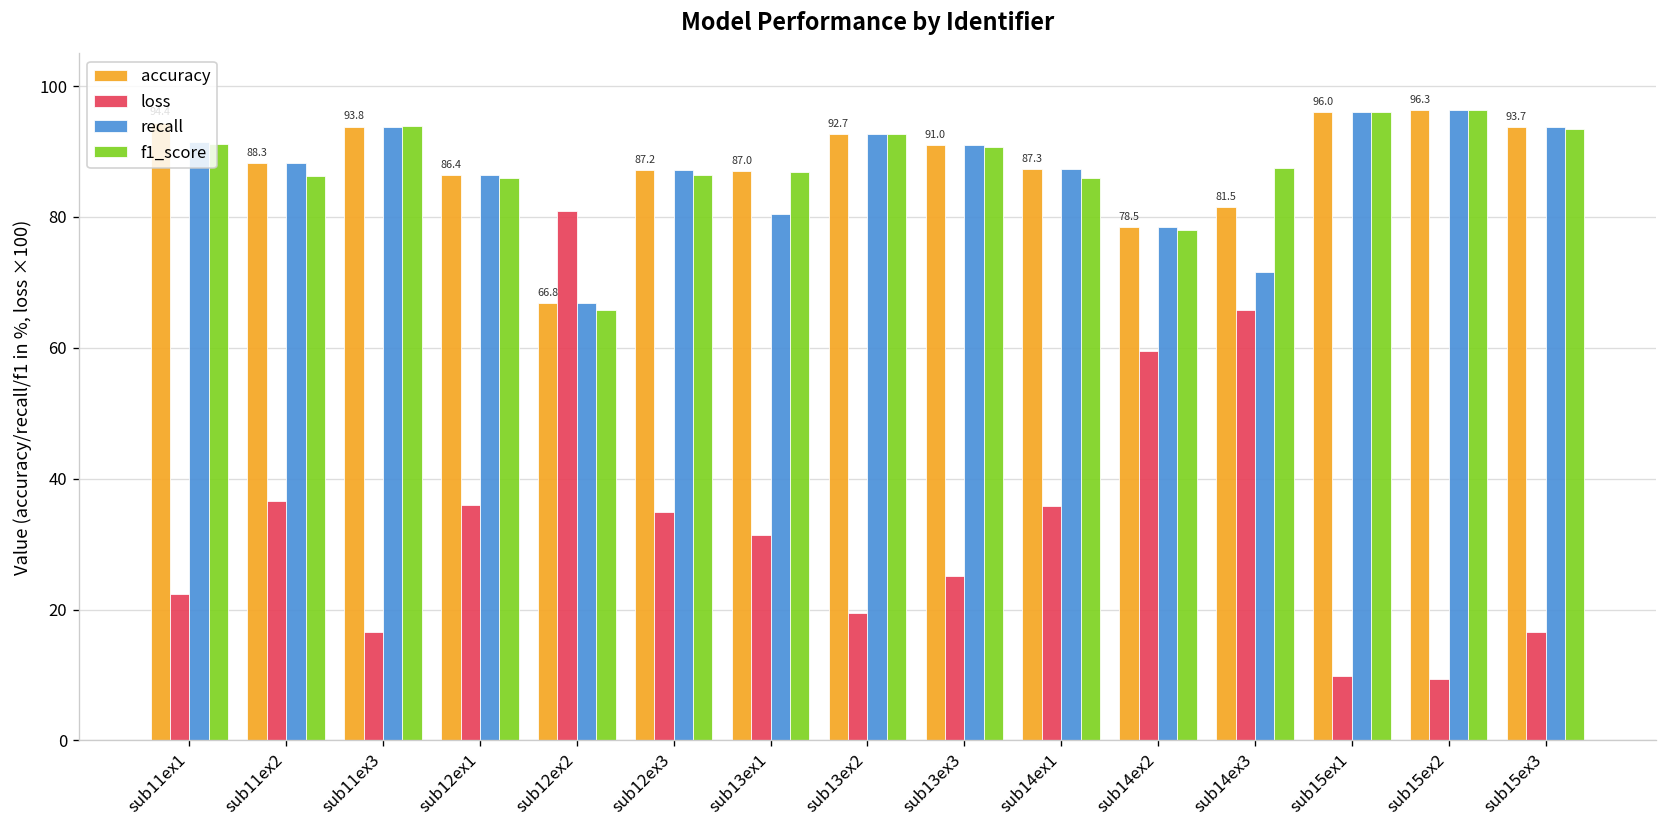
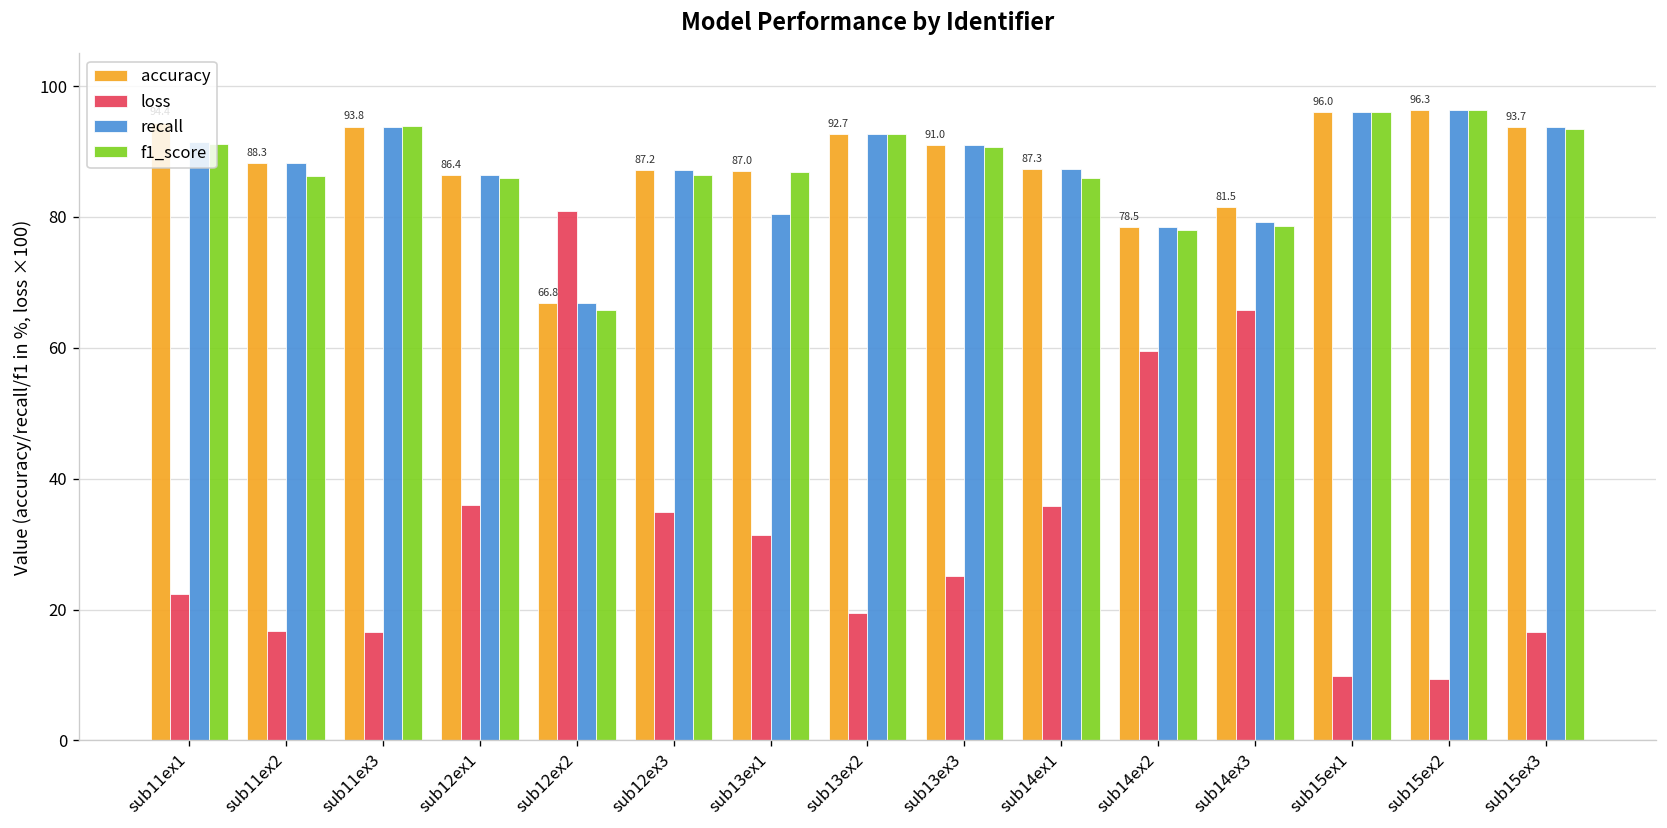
loss, sub11ex2: 37 -> 17
recall, sub14ex3: 72 -> 79
f1_score, sub14ex3: 88 -> 79
